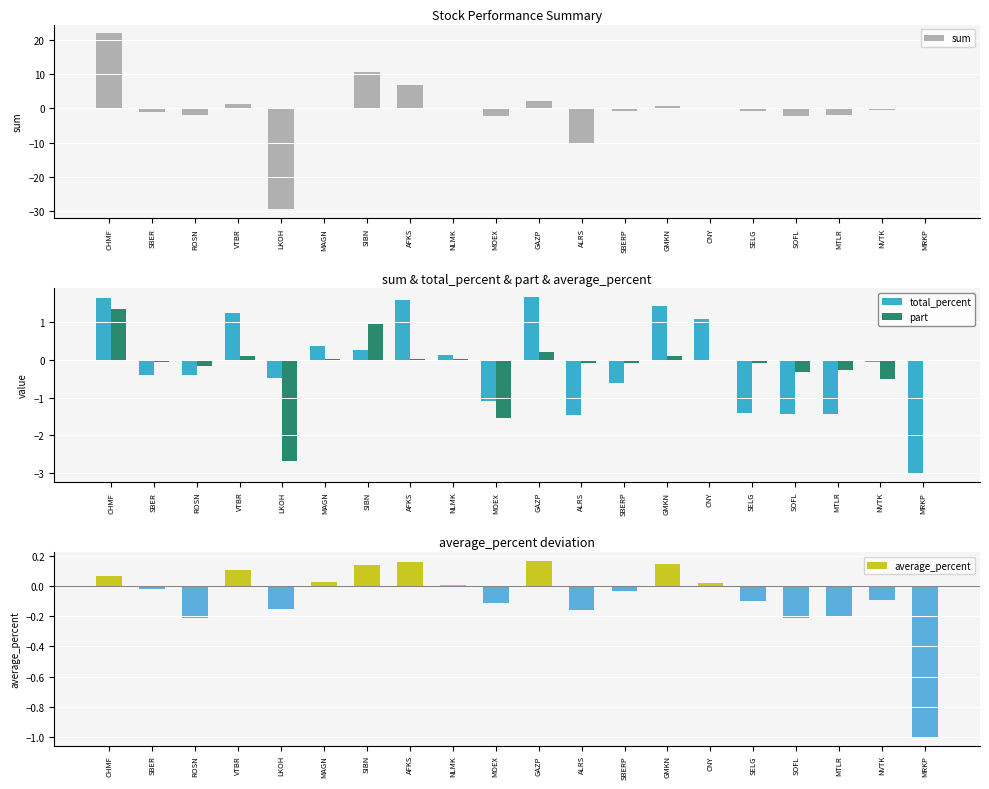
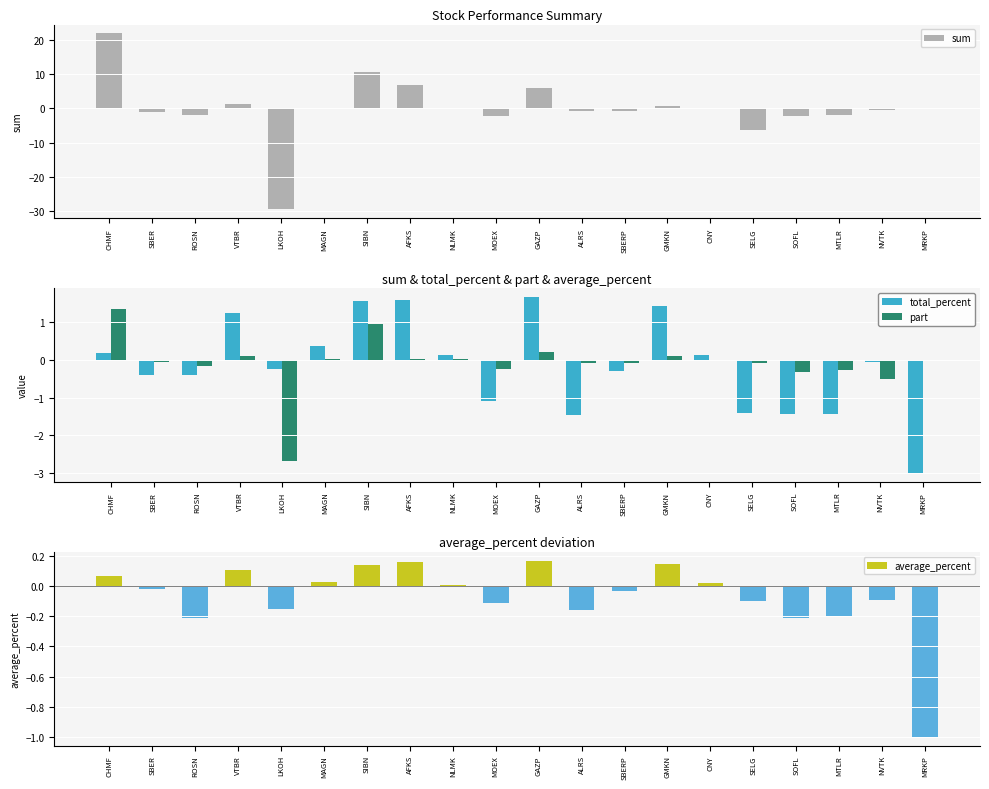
Stock Performance Summary, GAZP: 2 -> 6
Stock Performance Summary, ALRS: -10 -> -1
Stock Performance Summary, SELG: -1 -> -6
sum & total_percent & part & average_percent, total_percent, CHMF: 1.6 -> 0.2
sum & total_percent & part & average_percent, total_percent, LKOH: -0.5 -> -0.2
sum & total_percent & part & average_percent, total_percent, SIBN: 0.3 -> 1.6
sum & total_percent & part & average_percent, part, MOEX: -1.5 -> -0.2
sum & total_percent & part & average_percent, total_percent, SBERP: -0.6 -> -0.3
sum & total_percent & part & average_percent, total_percent, CNY: 1.1 -> 0.1
